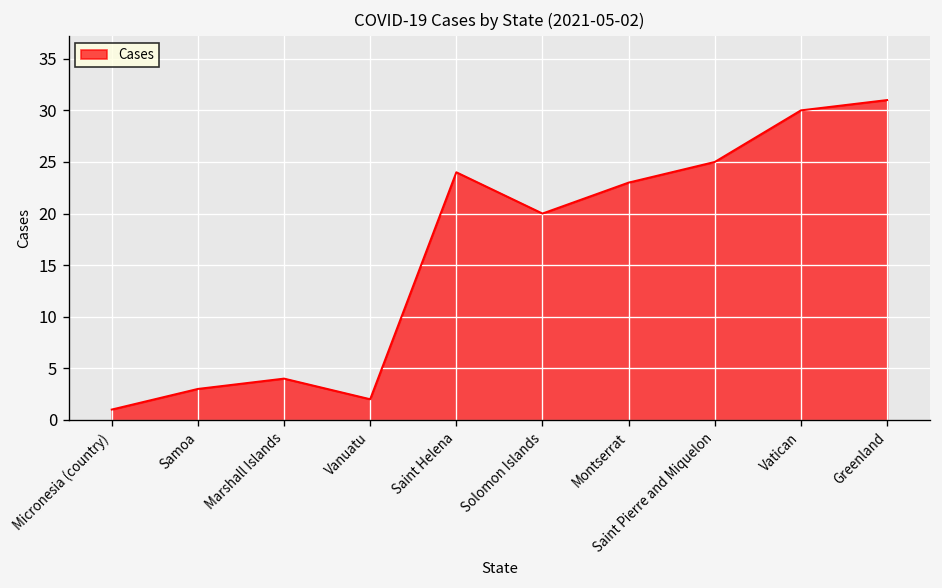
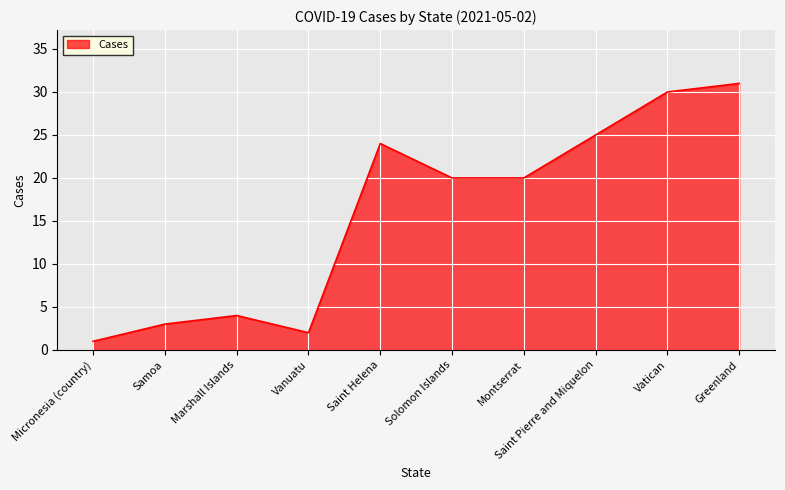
Montserrat: 23 -> 20
